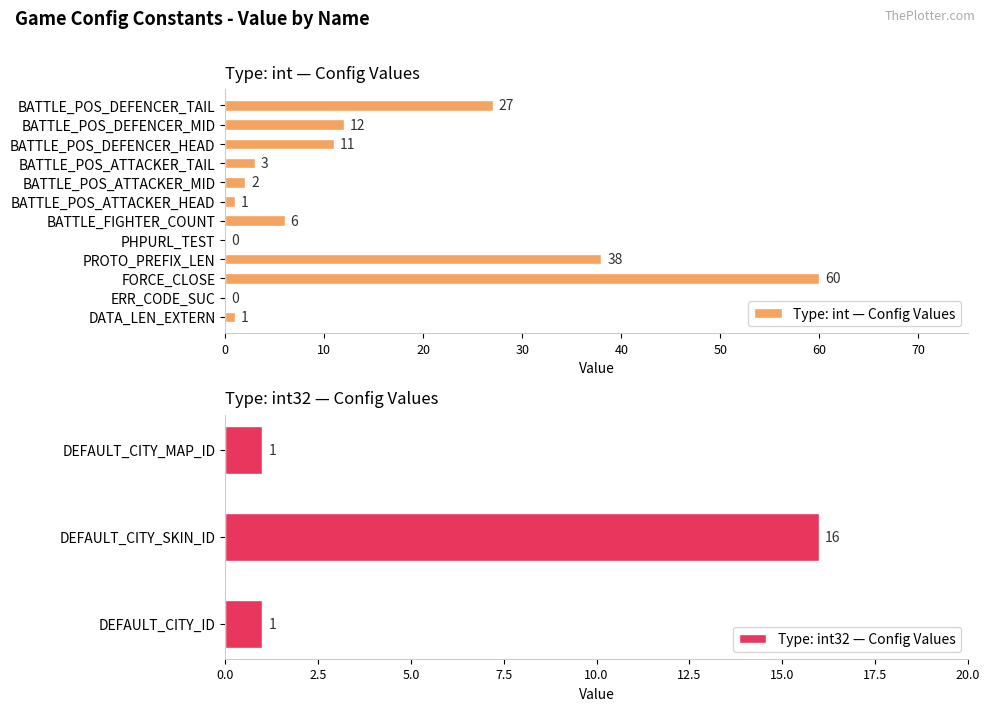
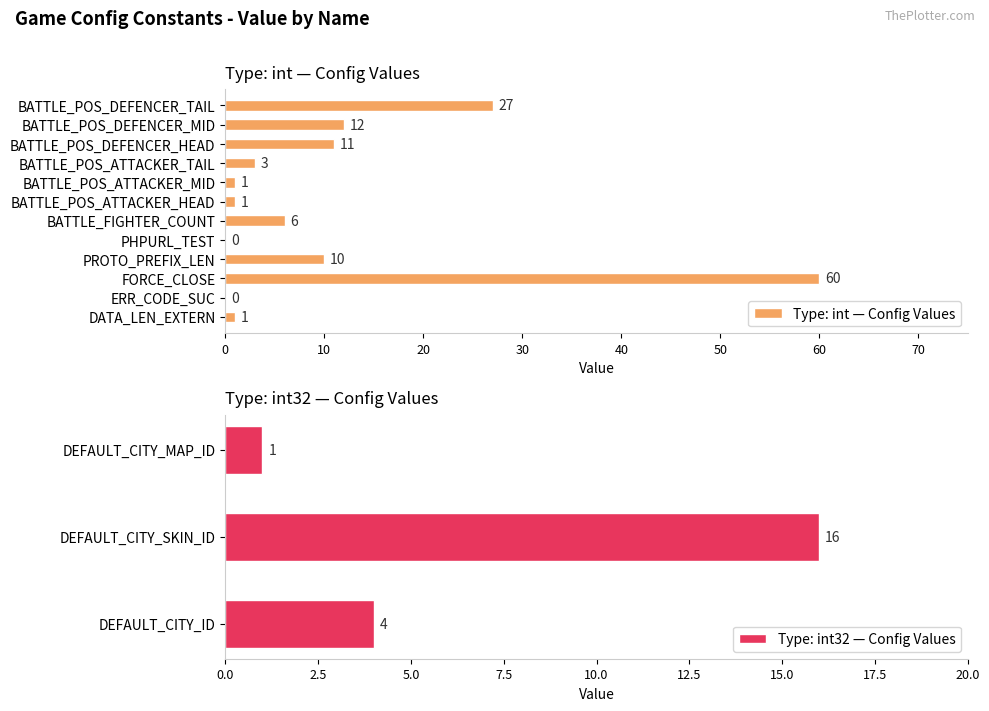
Type: int — Config Values, BATTLE_POS_ATTACKER_MID: 2 -> 1
Type: int — Config Values, PROTO_PREFIX_LEN: 38 -> 10
Type: int32 — Config Values, DEFAULT_CITY_ID: 1 -> 4
